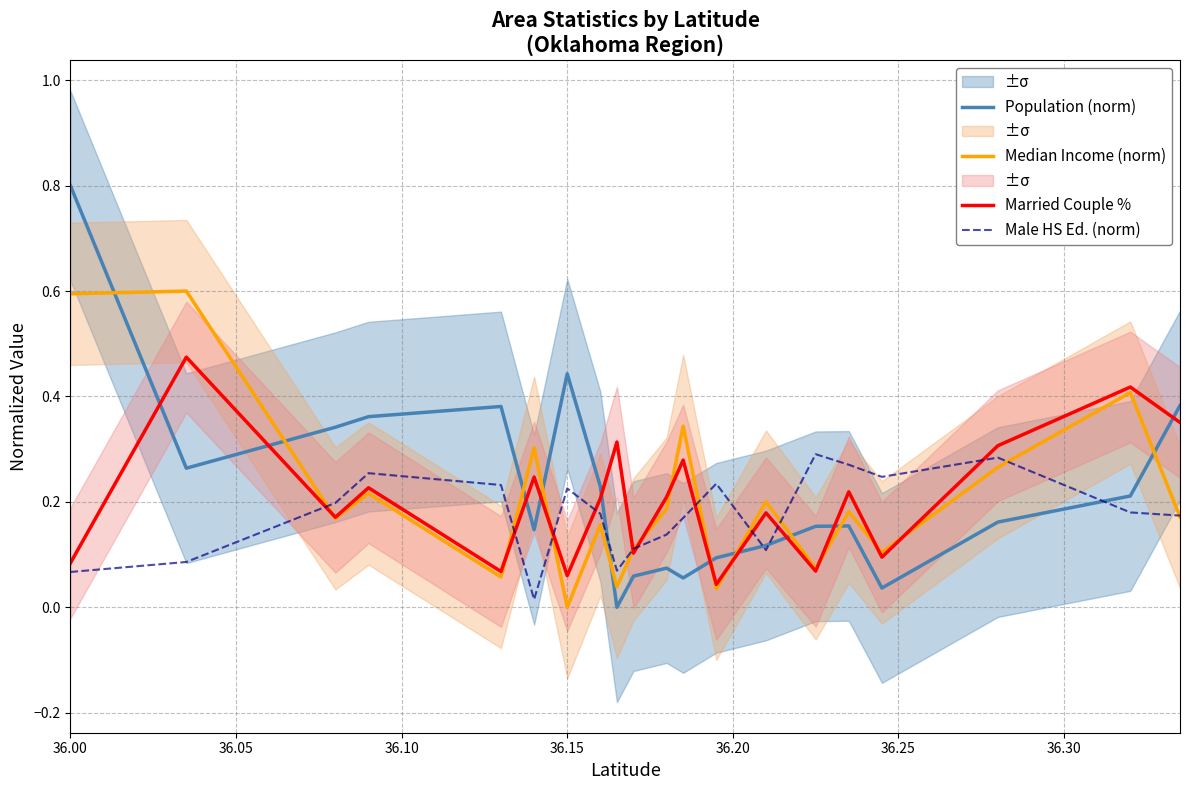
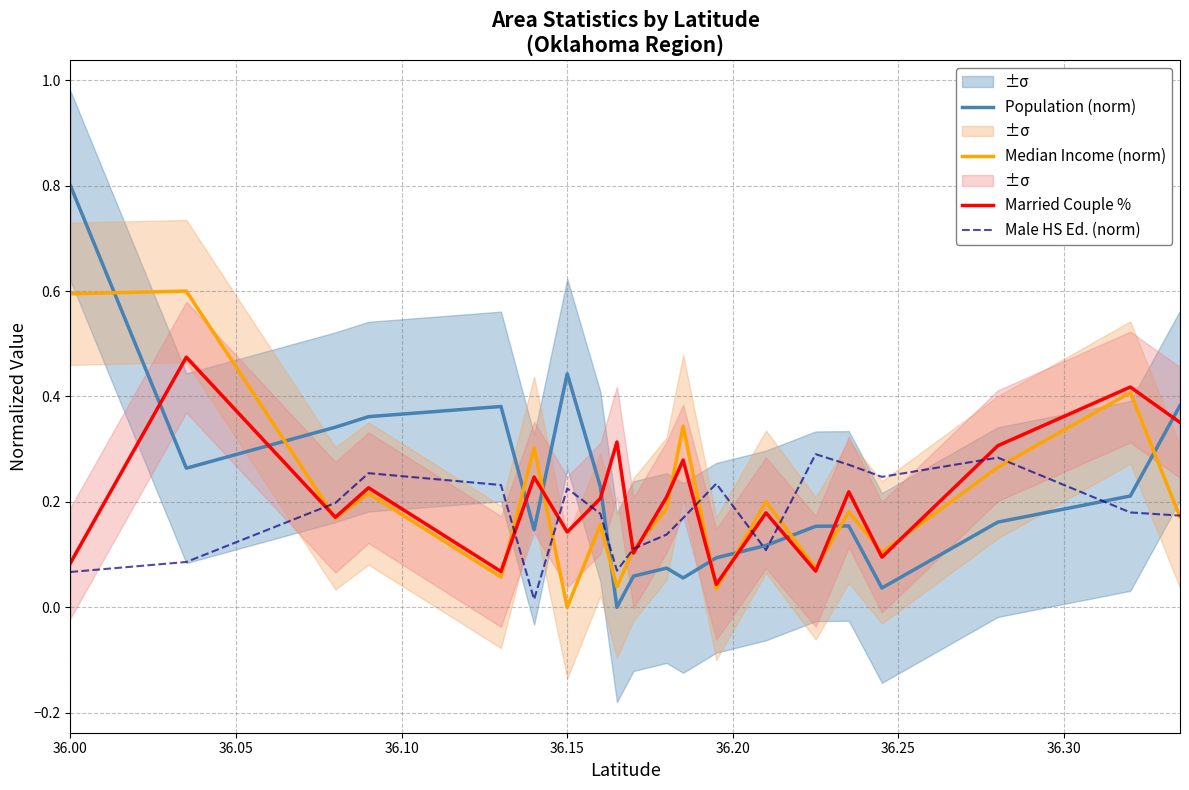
Married Couple %, 36.15: 0.06 -> 0.14
